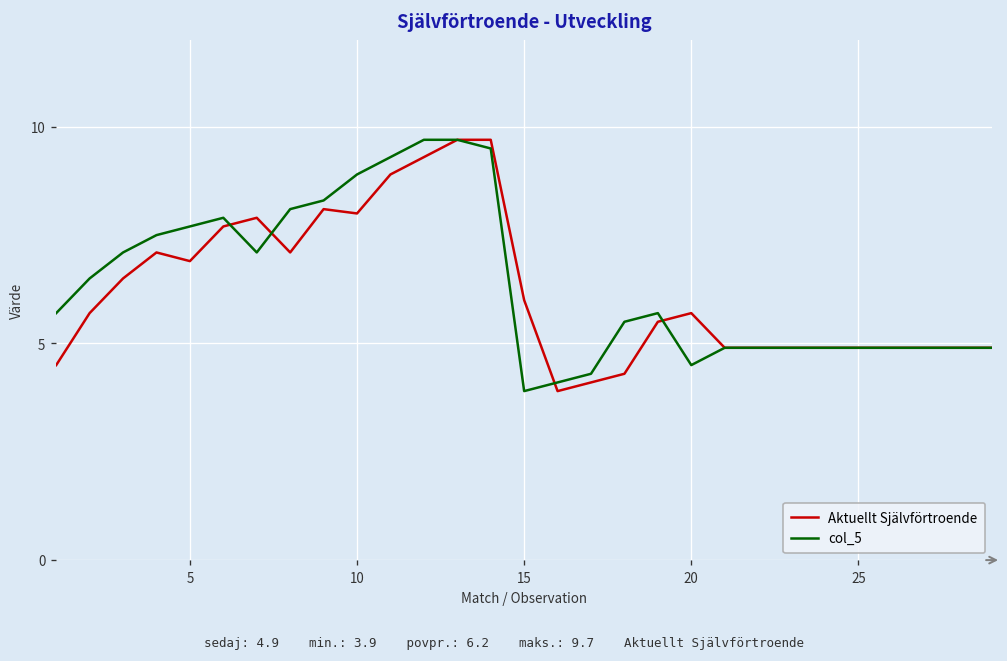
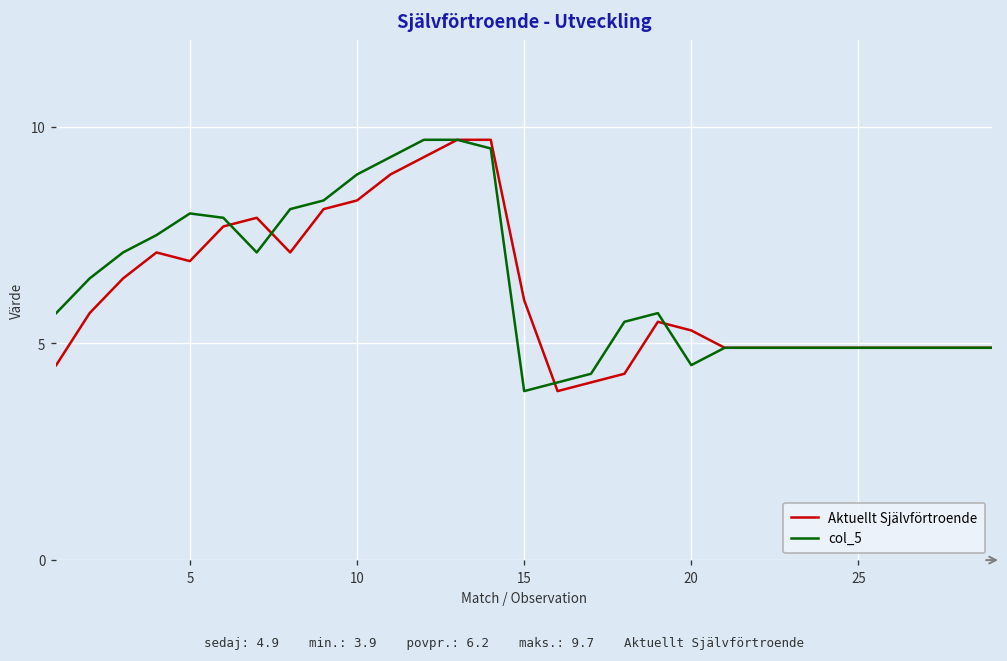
col_5, 5: 7.7 -> 8.0
Aktuellt Självförtroende, 10: 8.0 -> 8.3
Aktuellt Självförtroende, 20: 5.7 -> 5.3
